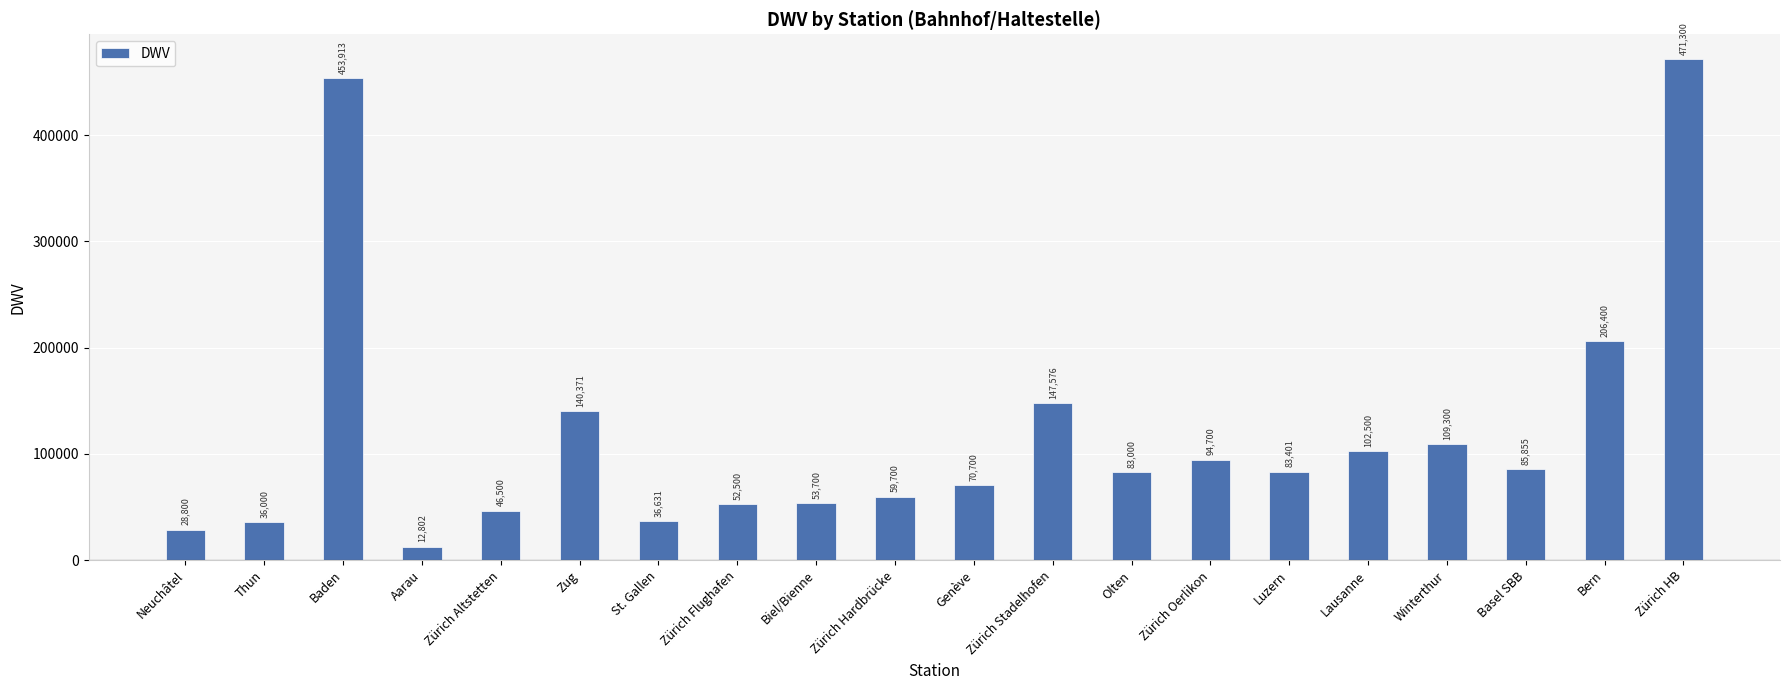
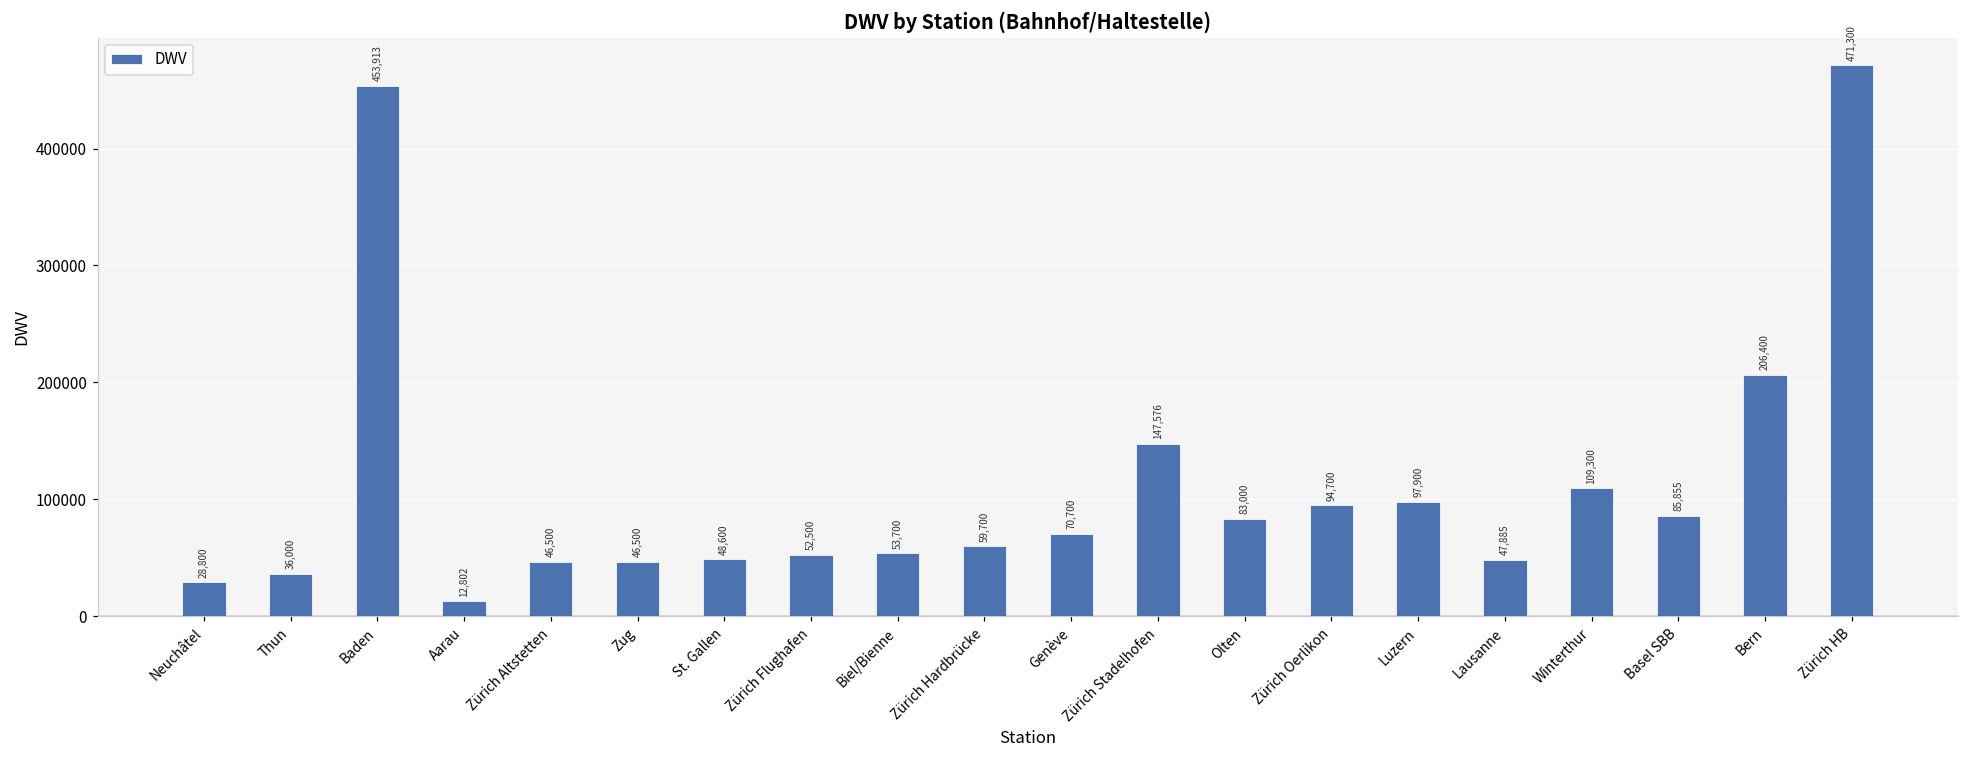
Zug: 140,371 -> 46,500
St. Gallen: 36,631 -> 48,600
Luzern: 83,401 -> 97,900
Lausanne: 102,500 -> 47,885
